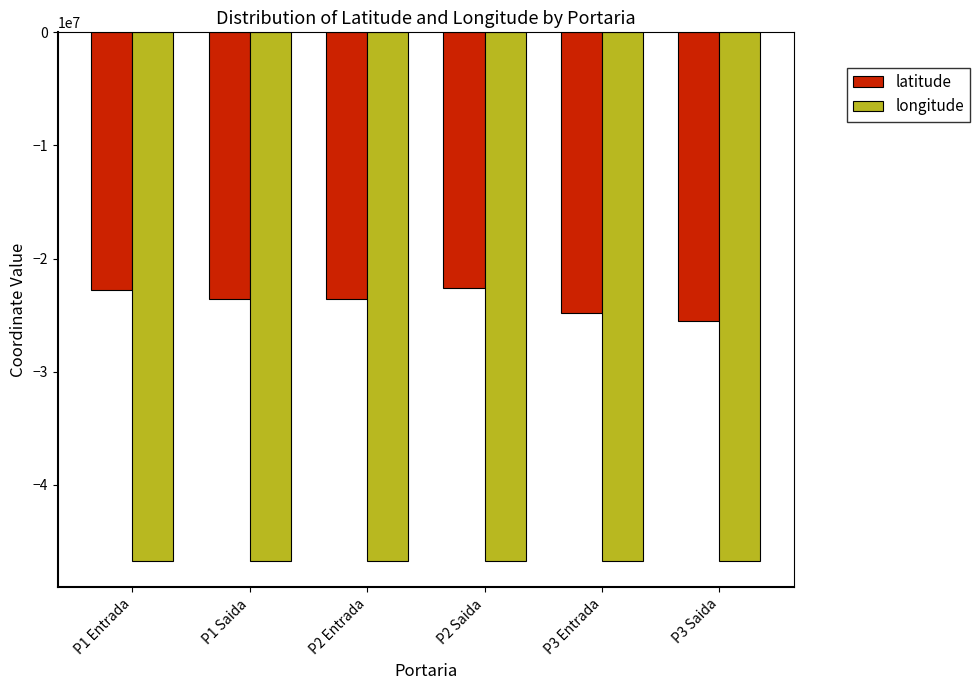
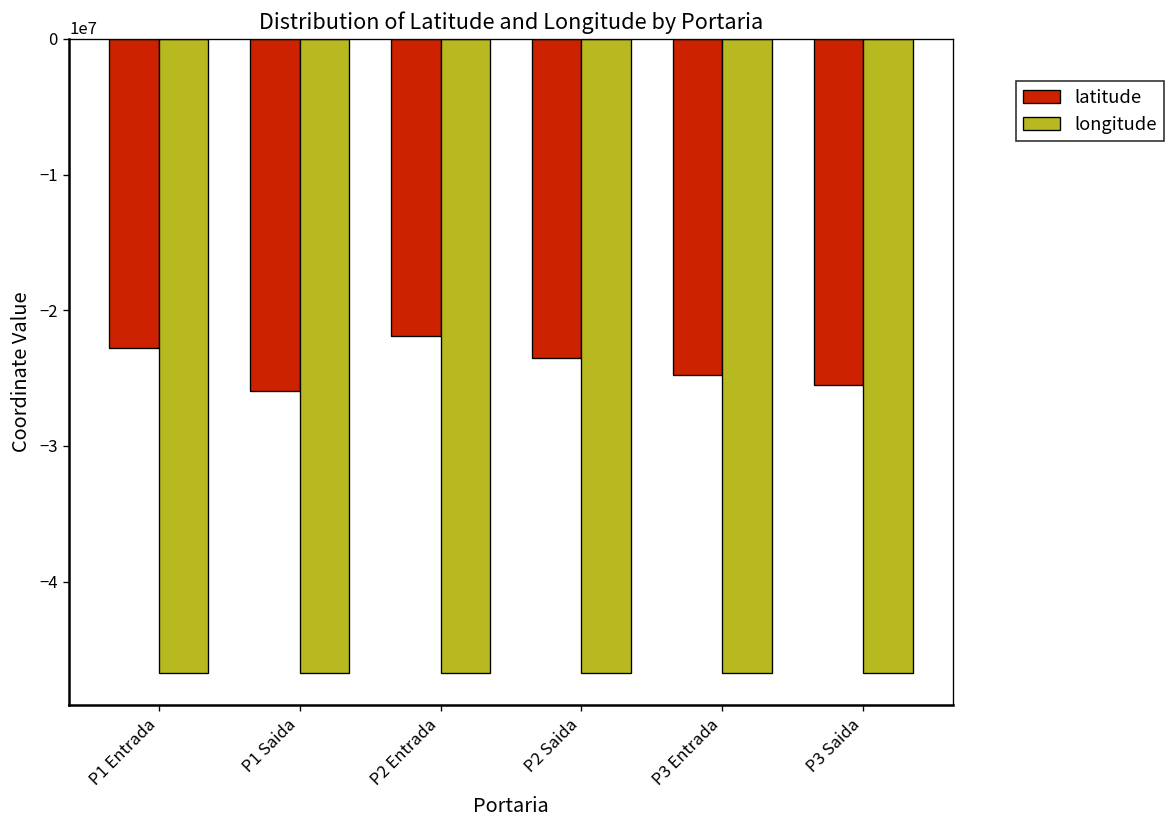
latitude, P1 Saida: -23600000 -> -25900000
latitude, P2 Entrada: -23600000 -> -21900000
latitude, P2 Saida: -22600000 -> -23600000
